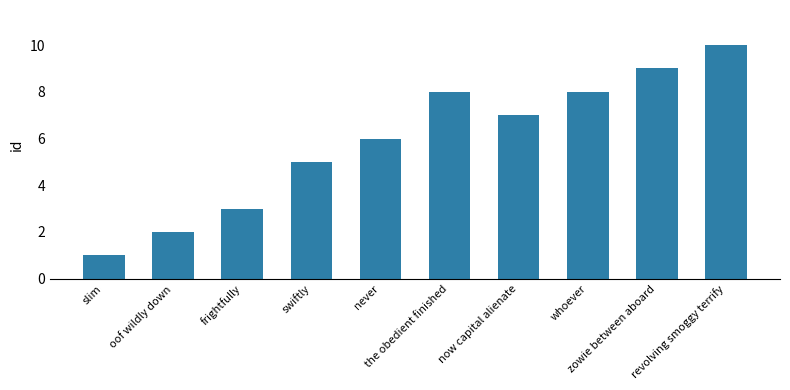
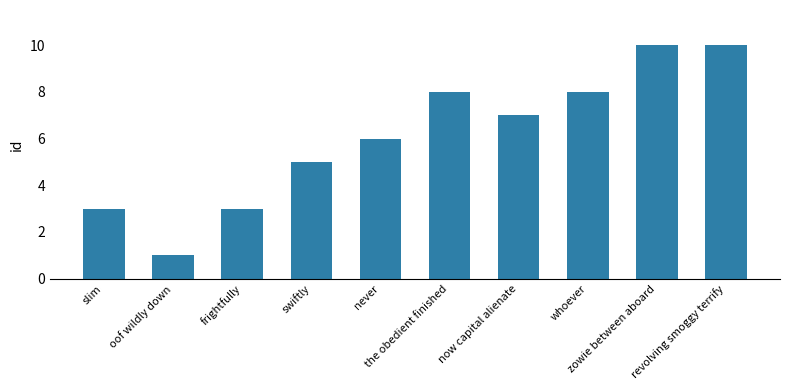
slim: 1 -> 3
oof wildly down: 2 -> 1
zowie between aboard: 9 -> 10
